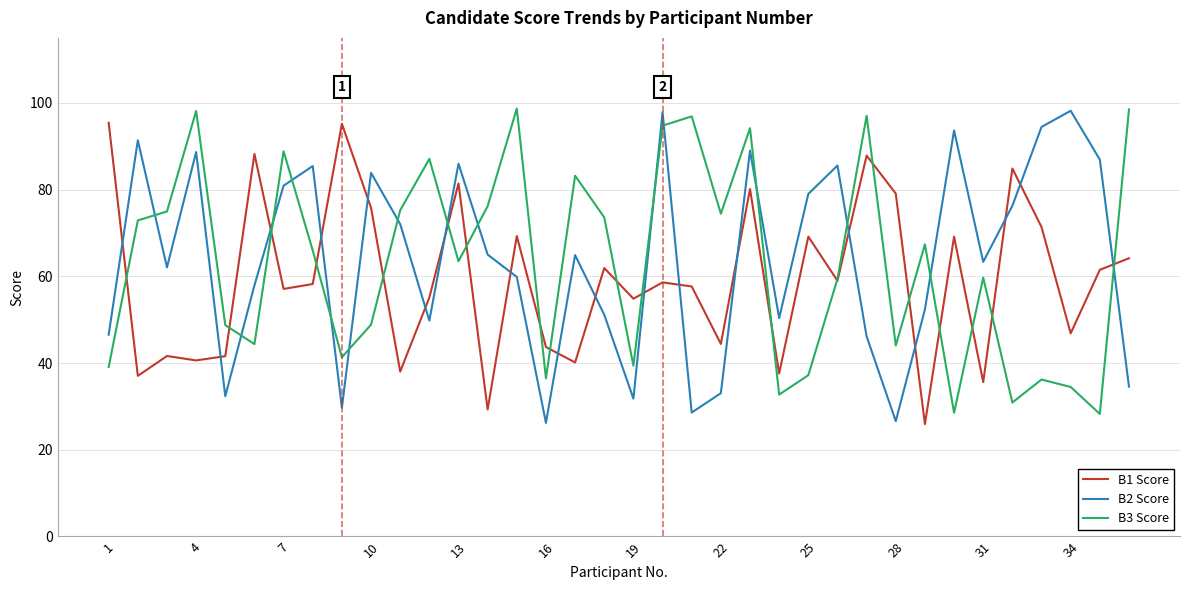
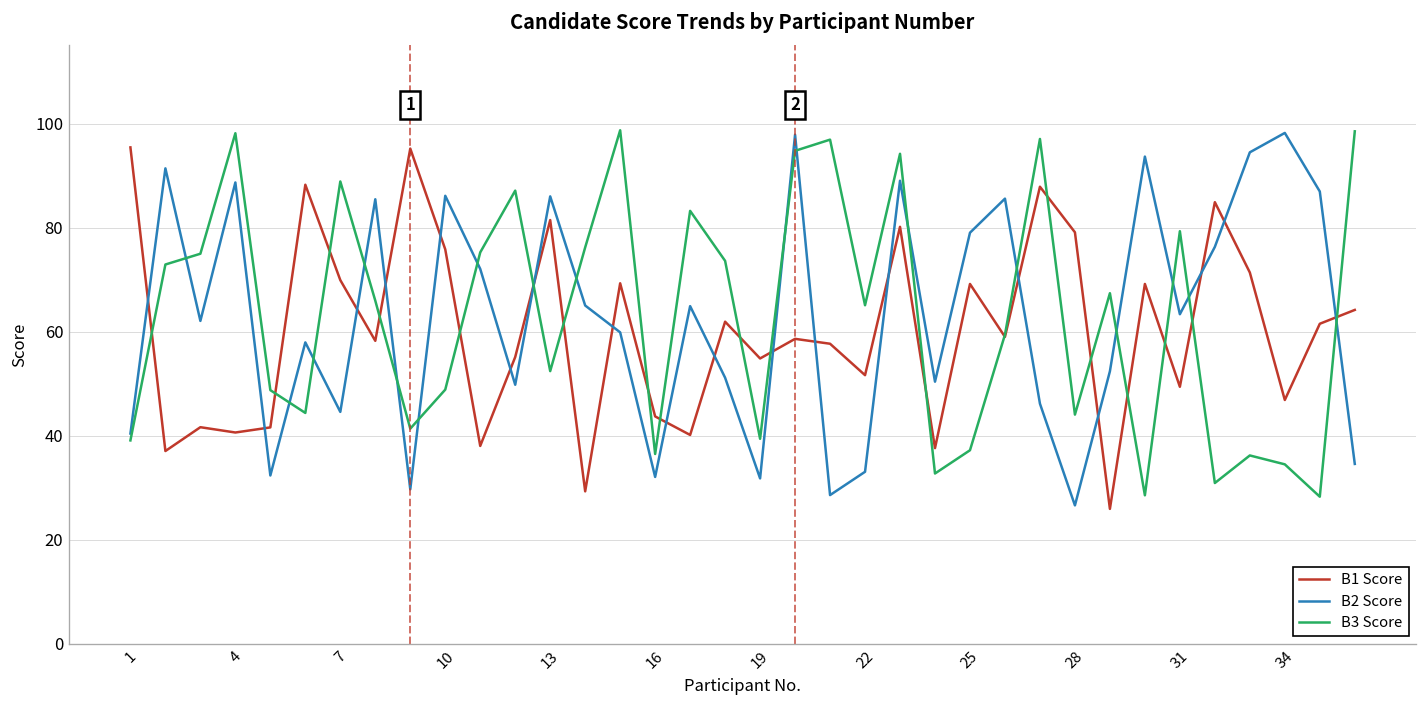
B2 Score, 1: 47 -> 40
B1 Score, 7: 57 -> 70
B2 Score, 7: 81 -> 45
B2 Score, 10: 84 -> 86
B3 Score, 13: 63 -> 52
B2 Score, 16: 26 -> 32
B1 Score, 22: 44 -> 52
B3 Score, 22: 74 -> 65
B1 Score, 31: 36 -> 49
B3 Score, 31: 60 -> 79
